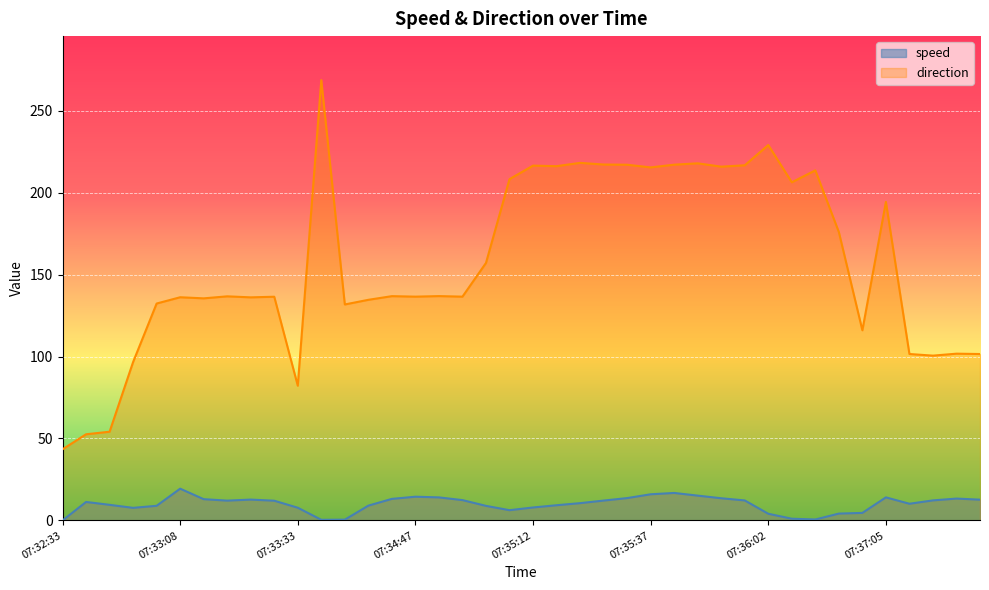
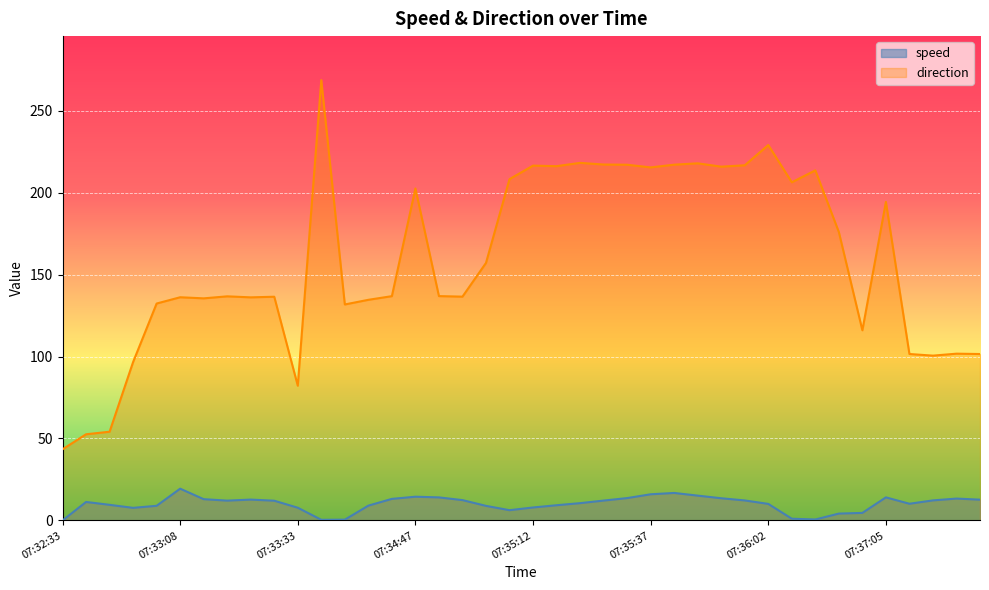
direction, 07:34:47: 137 -> 203
speed, 07:36:02: 4 -> 10
